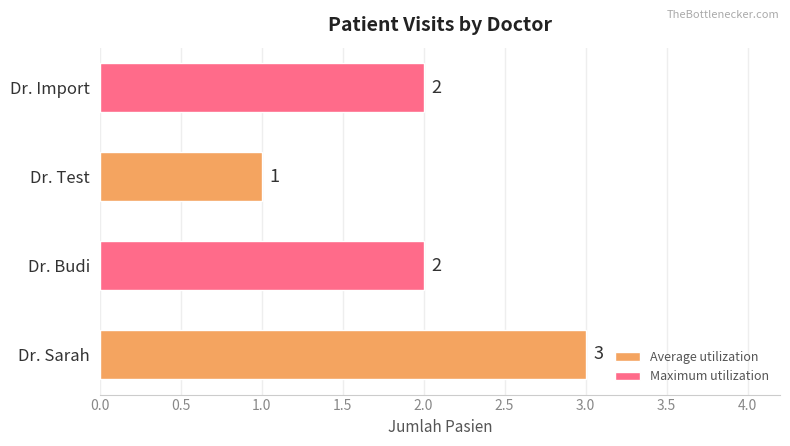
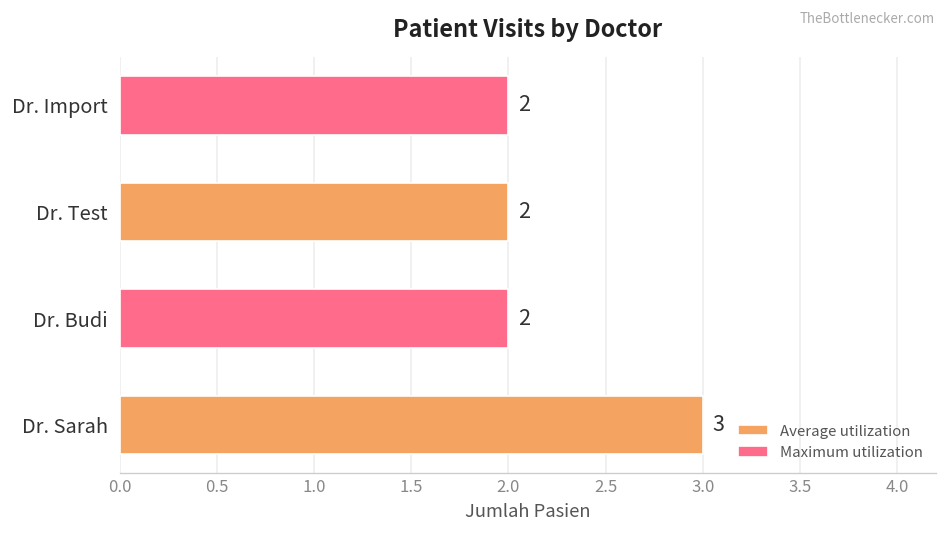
Dr. Test: 1 -> 2
